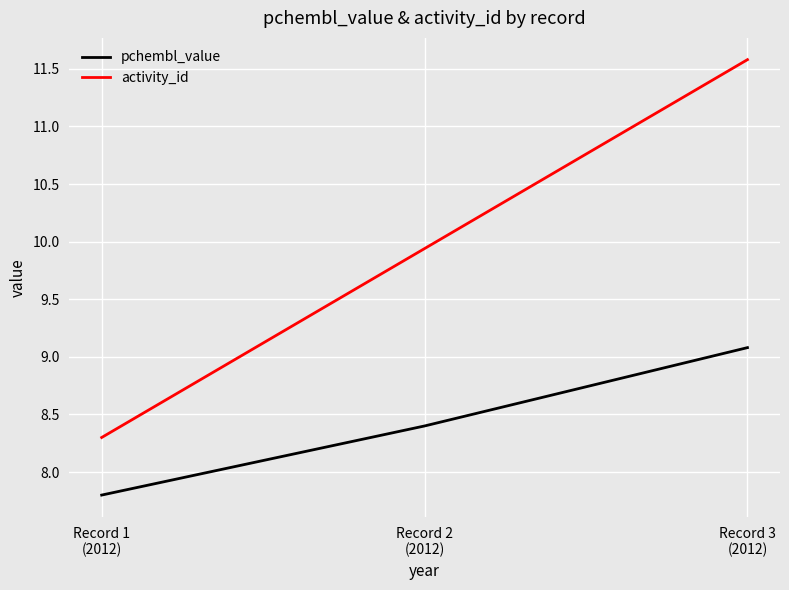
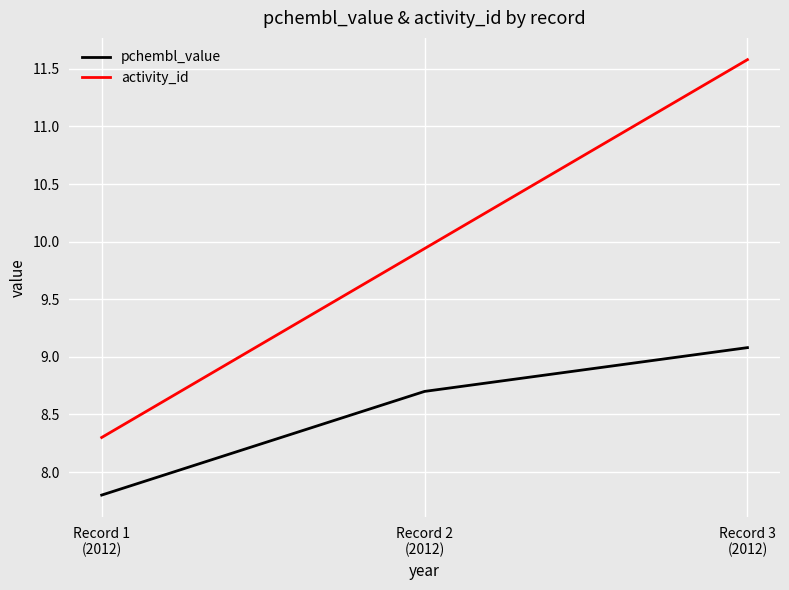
pchembl_value, Record 2 (2012): 8.4 -> 8.7
